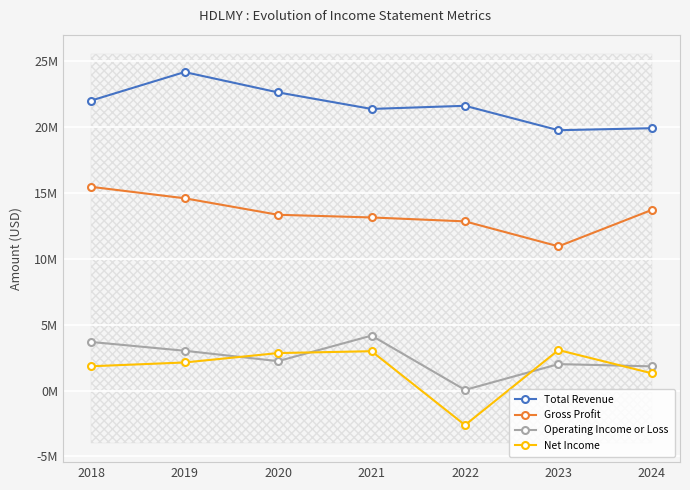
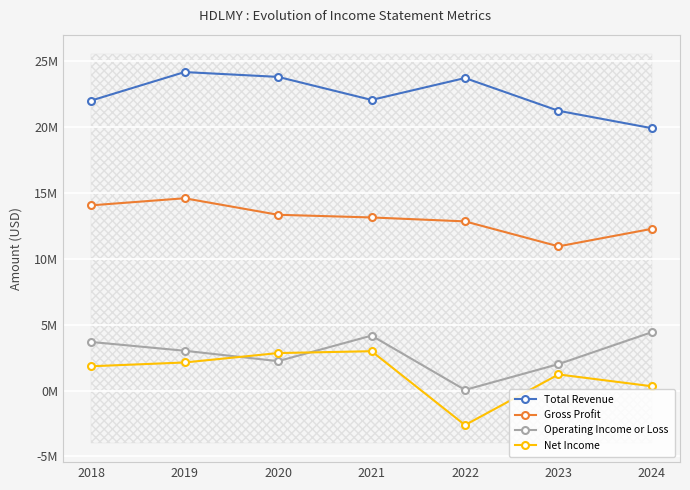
Gross Profit, 2018: 15500000 -> 14100000
Total Revenue, 2020: 22600000 -> 23800000
Total Revenue, 2021: 21400000 -> 22000000
Total Revenue, 2022: 21600000 -> 23700000
Total Revenue, 2023: 19800000 -> 21200000
Net Income, 2023: 3100000 -> 1200000
Gross Profit, 2024: 13700000 -> 12300000
Operating Income or Loss, 2024: 1800000 -> 4400000
Net Income, 2024: 1300000 -> 300000
